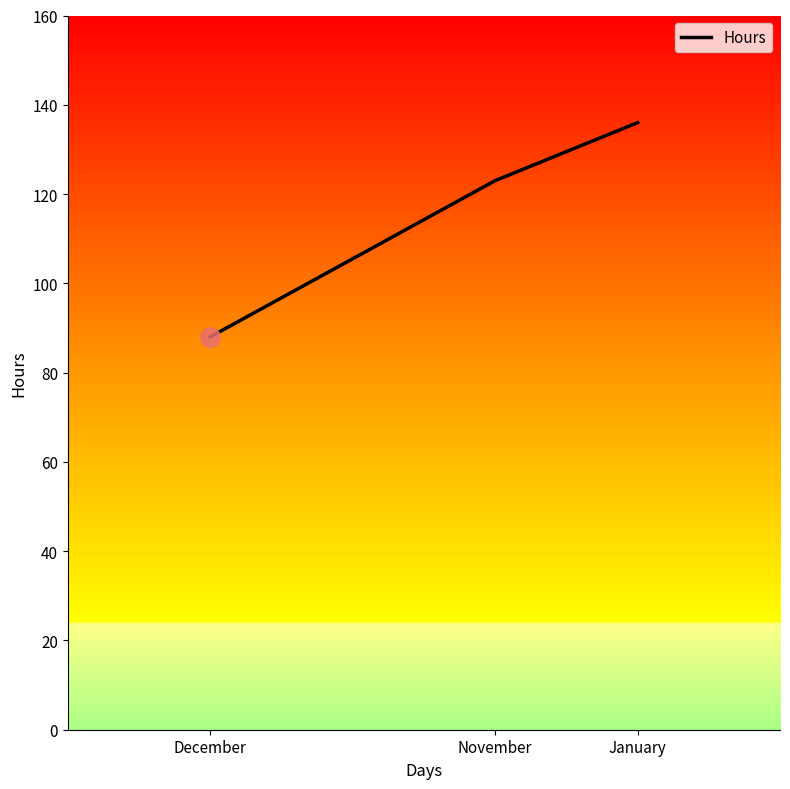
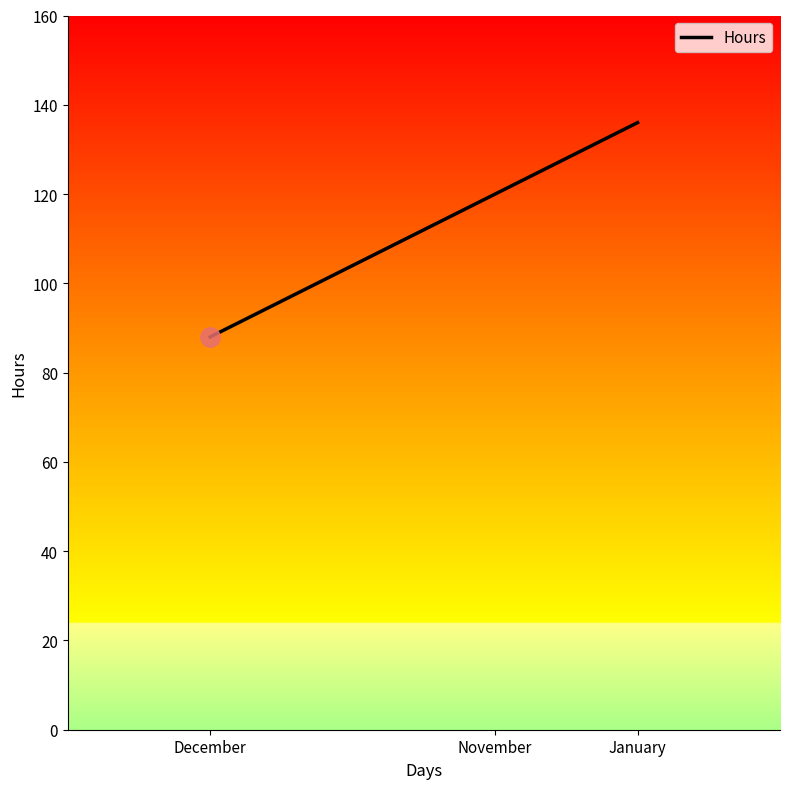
Hours, November: 123 -> 120
